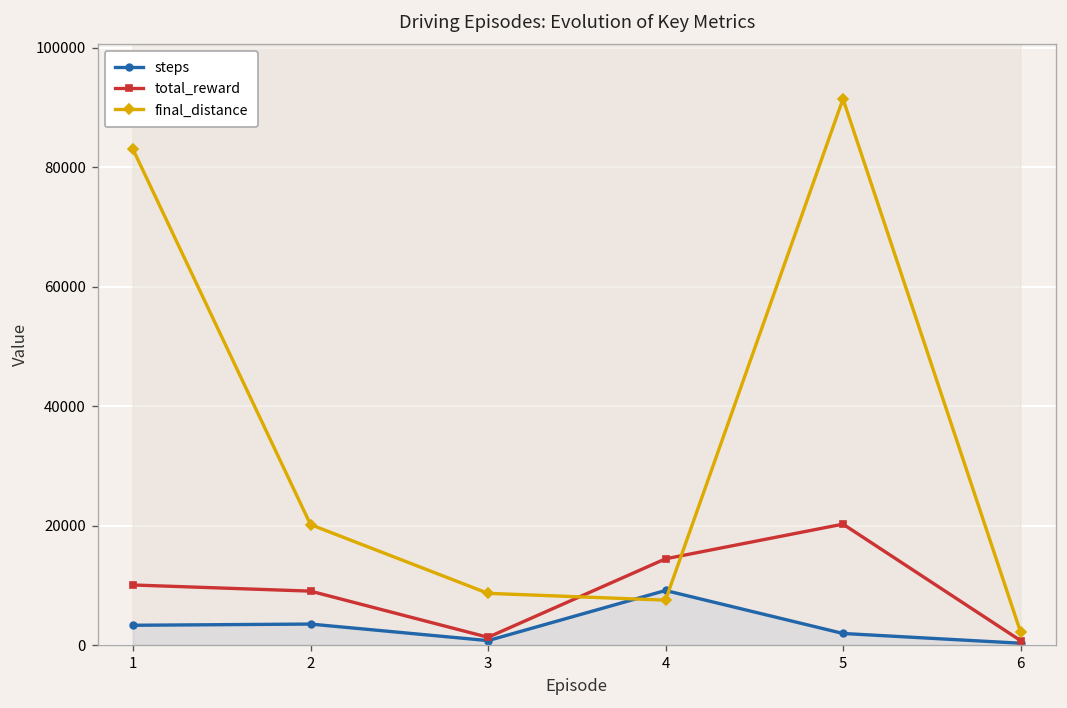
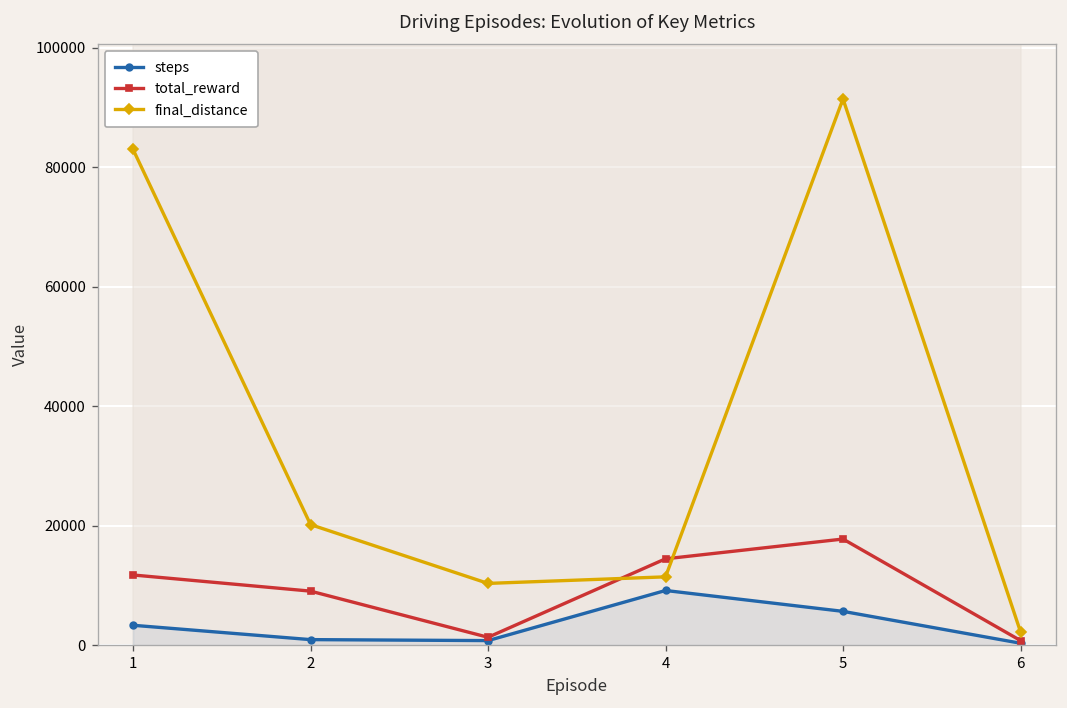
total_reward, 1: 10000 -> 12000
steps, 2: 4000 -> 1000
final_distance, 3: 9000 -> 10000
final_distance, 4: 8000 -> 11000
steps, 5: 2000 -> 6000
total_reward, 5: 20000 -> 18000
